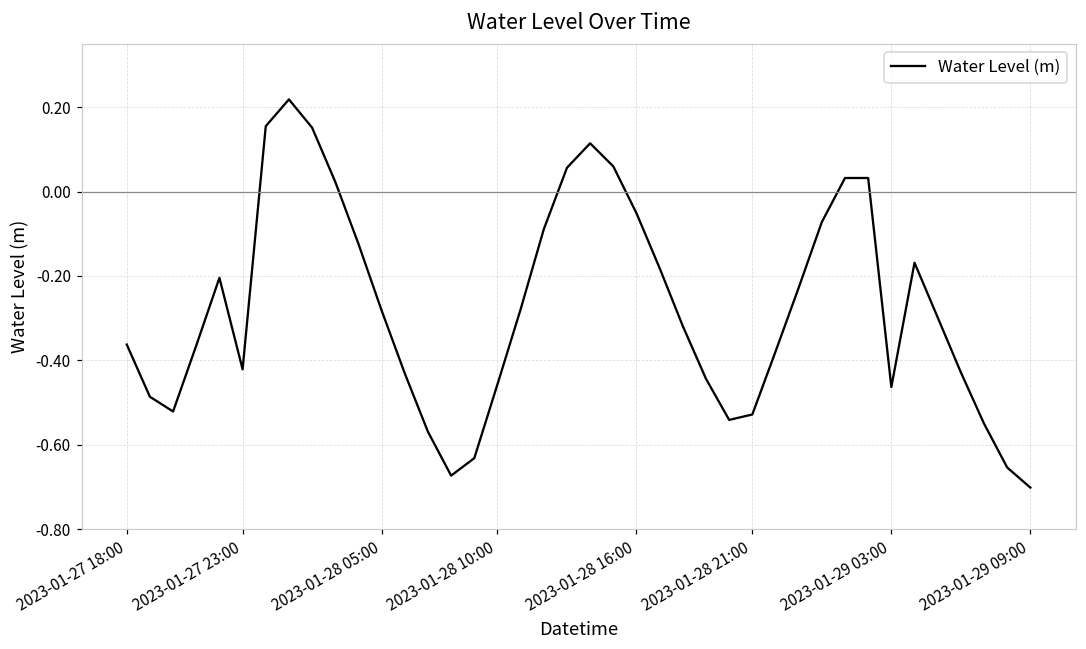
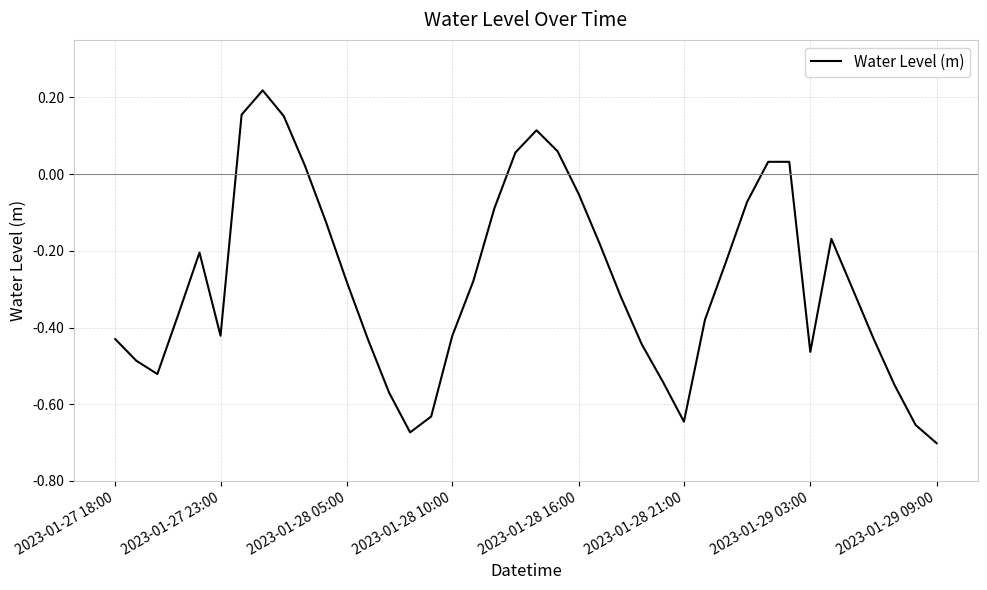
2023-01-27 18:00: -0.36 -> -0.43
2023-01-28 10:00: -0.46 -> -0.42
2023-01-28 21:00: -0.53 -> -0.65
